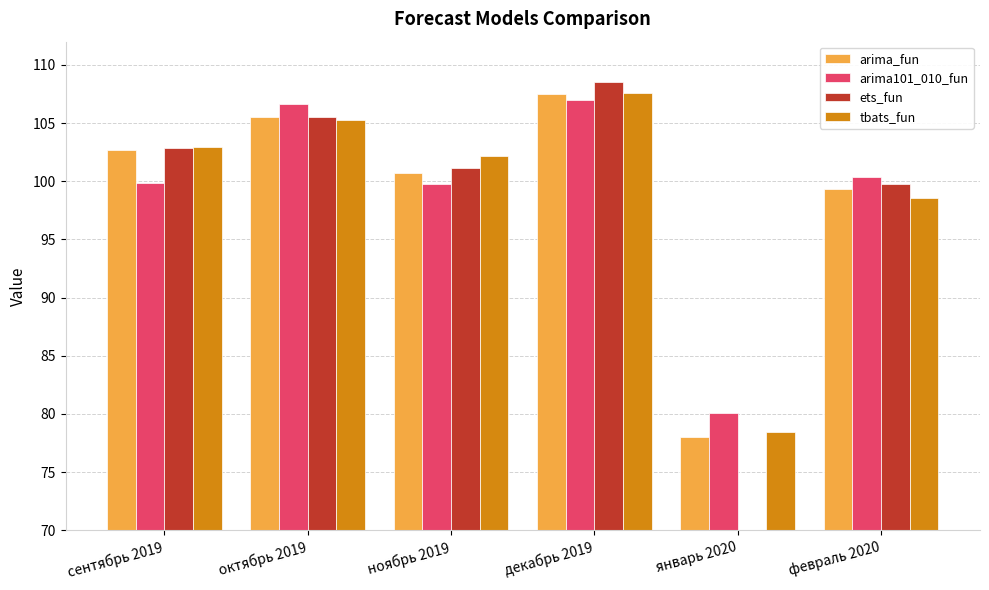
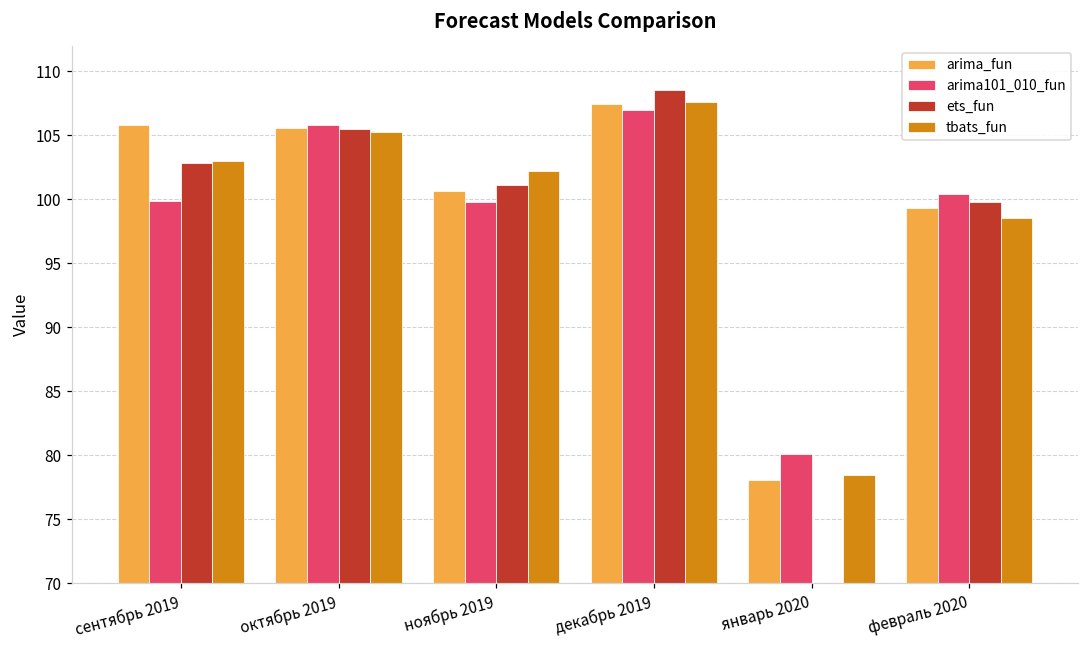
arima_fun, сентябрь 2019: 102.7 -> 105.8
arima101_010_fun, октябрь 2019: 106.6 -> 105.8
